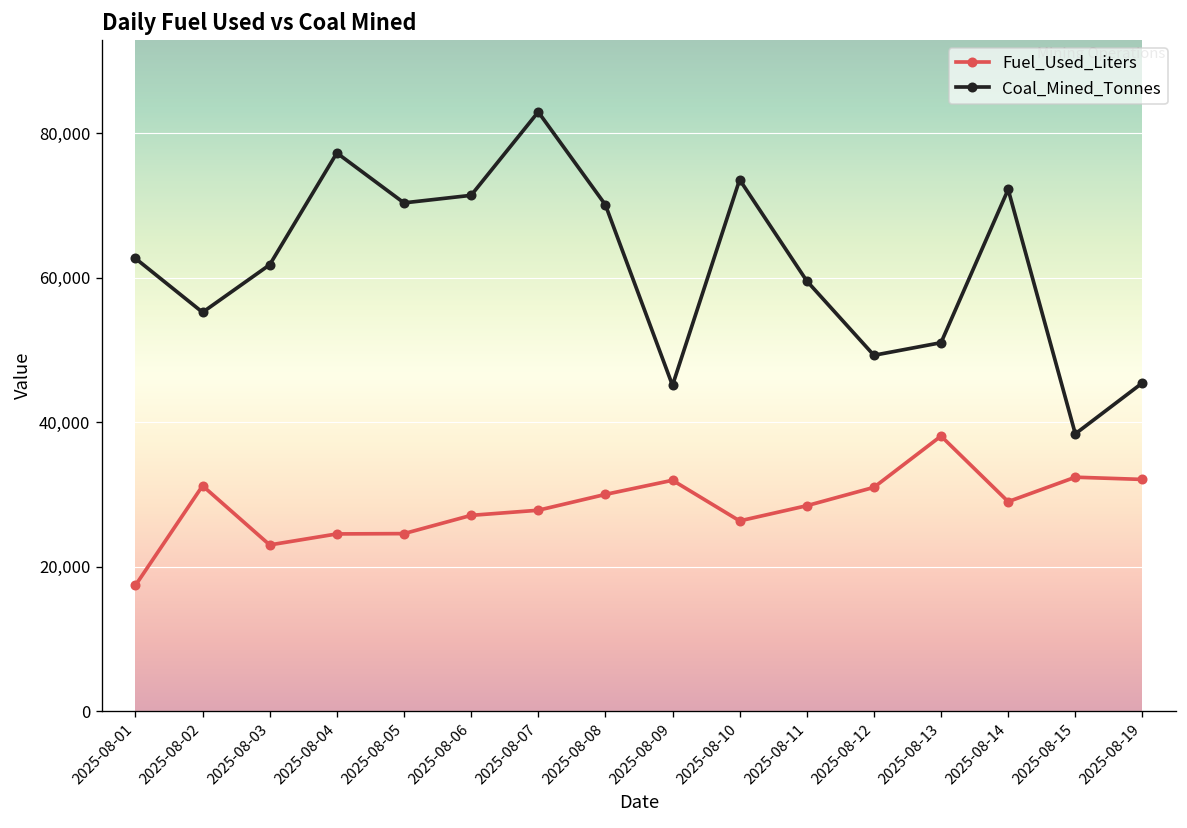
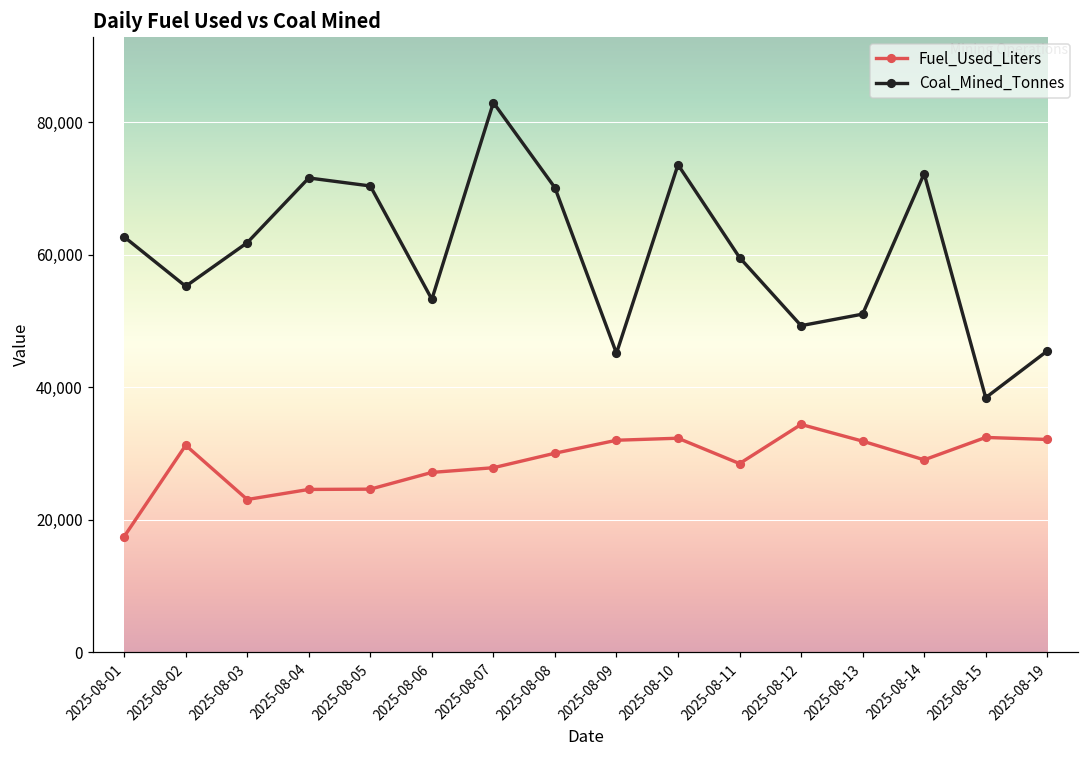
Coal_Mined_Tonnes, 2025-08-04: 77,000 -> 72,000
Coal_Mined_Tonnes, 2025-08-06: 71,000 -> 53,000
Fuel_Used_Liters, 2025-08-10: 26,000 -> 32,000
Fuel_Used_Liters, 2025-08-12: 31,000 -> 34,000
Fuel_Used_Liters, 2025-08-13: 38,000 -> 32,000
